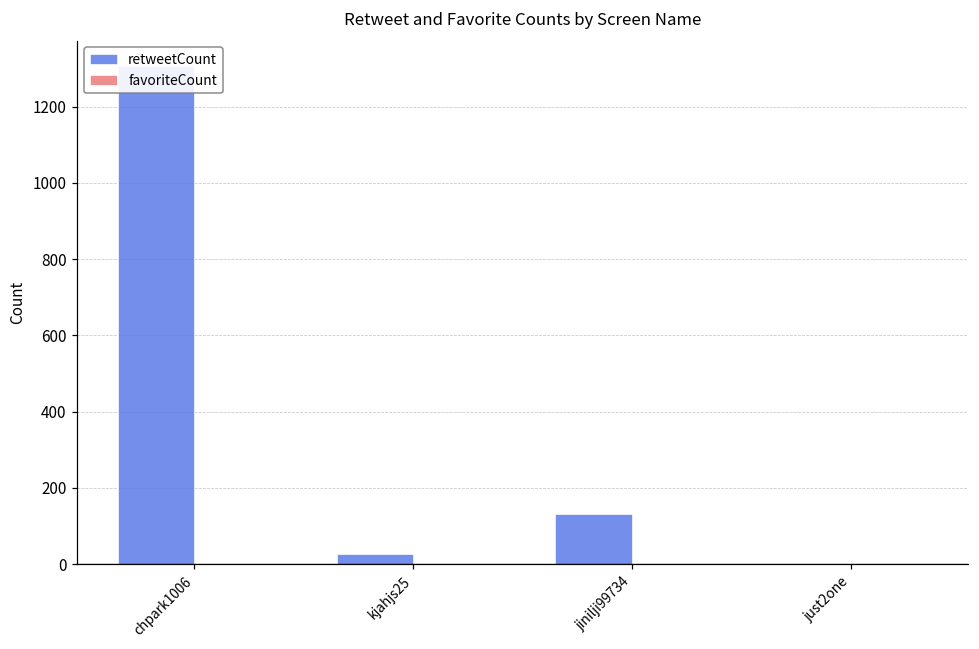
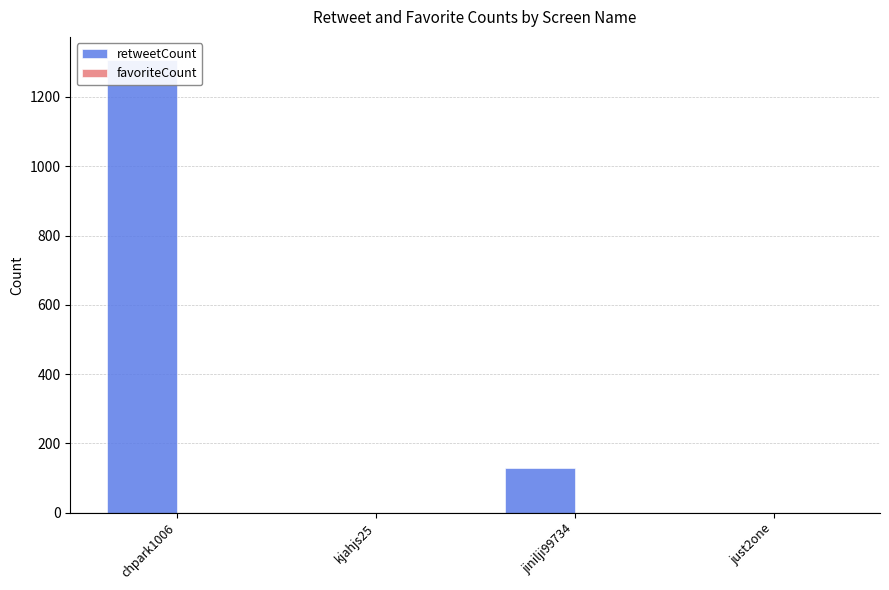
retweetCount, kjahjs25: 30 -> 0
